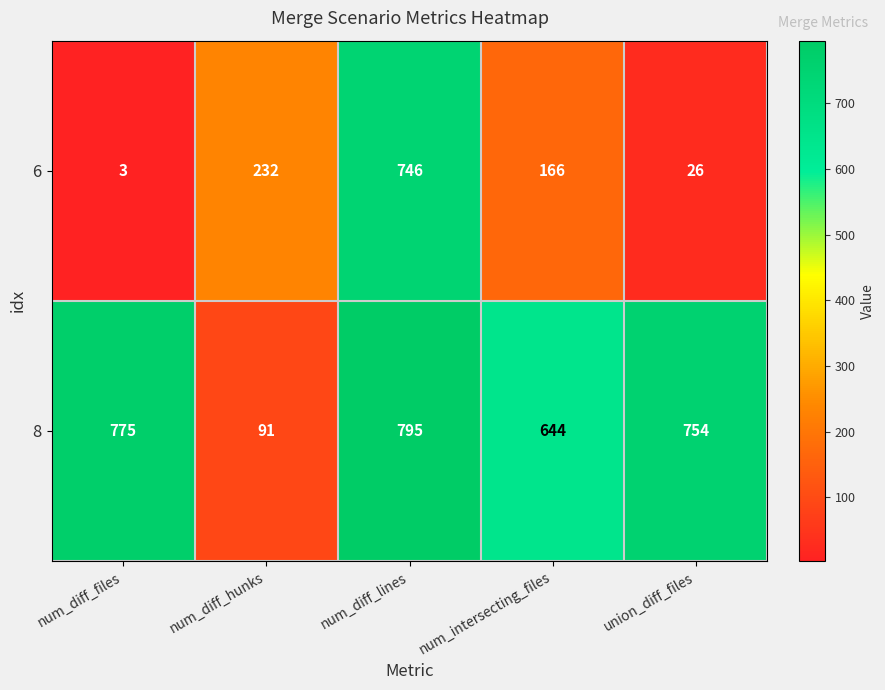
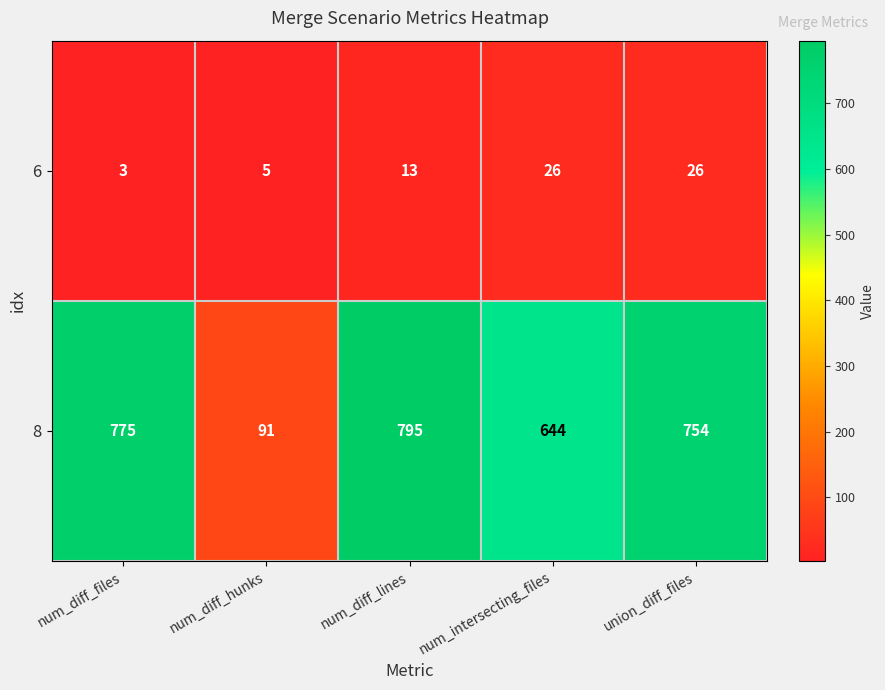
6, num_diff_hunks: 232 -> 5
6, num_diff_lines: 746 -> 13
6, num_intersecting_files: 166 -> 26
